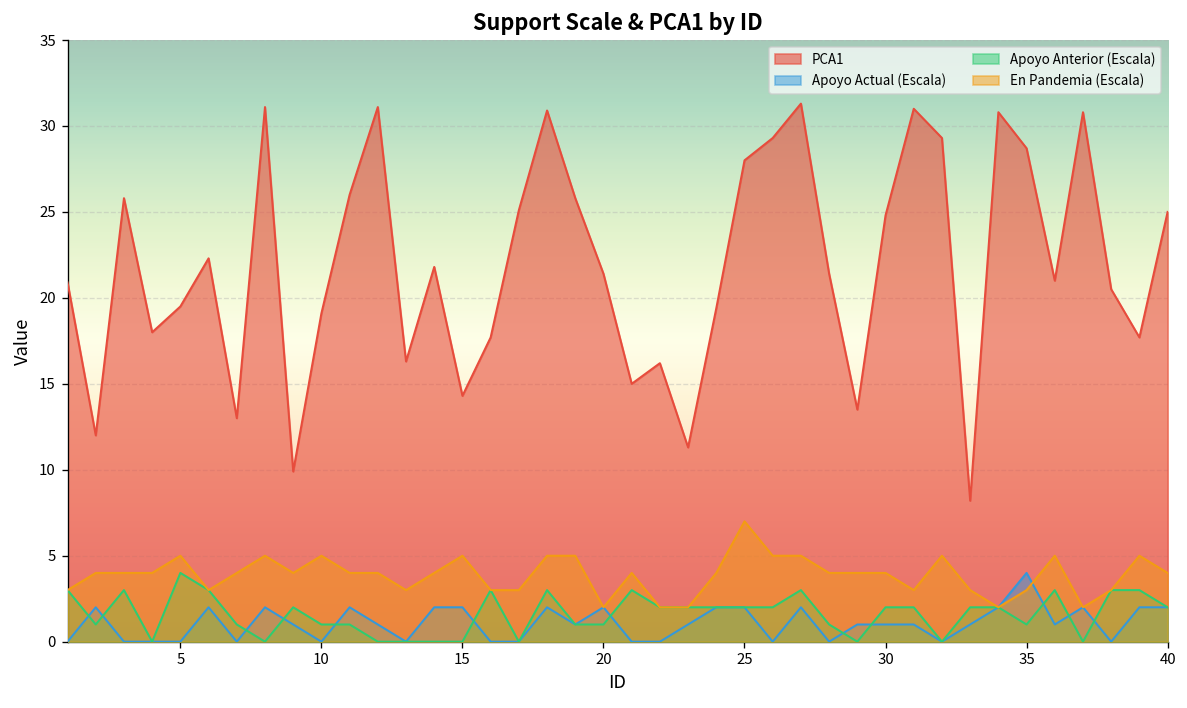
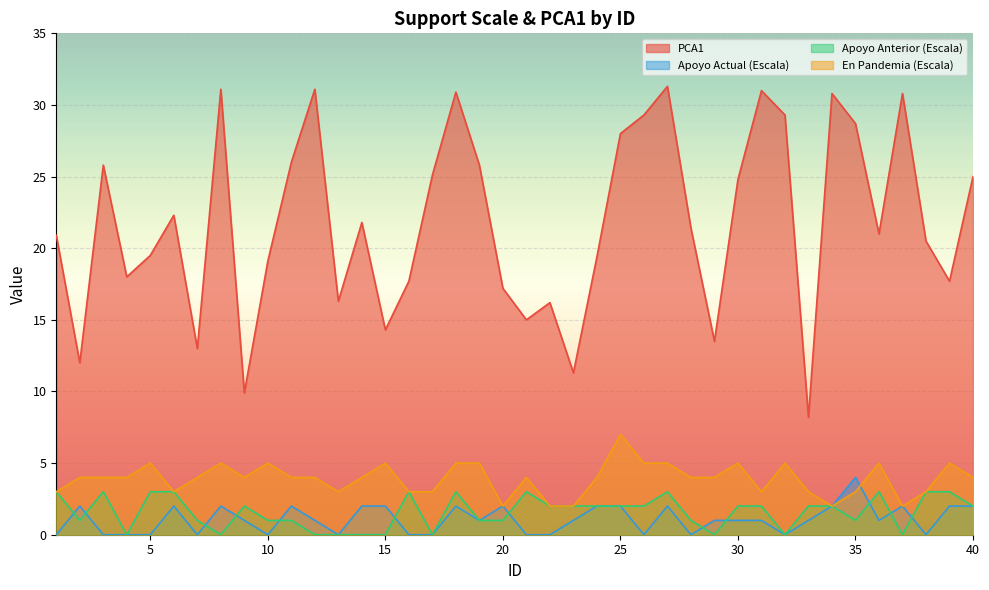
Apoyo Anterior (Escala), 5: 4 -> 3
PCA1, 20: 21.4 -> 17.2
En Pandemia (Escala), 30: 4 -> 5
